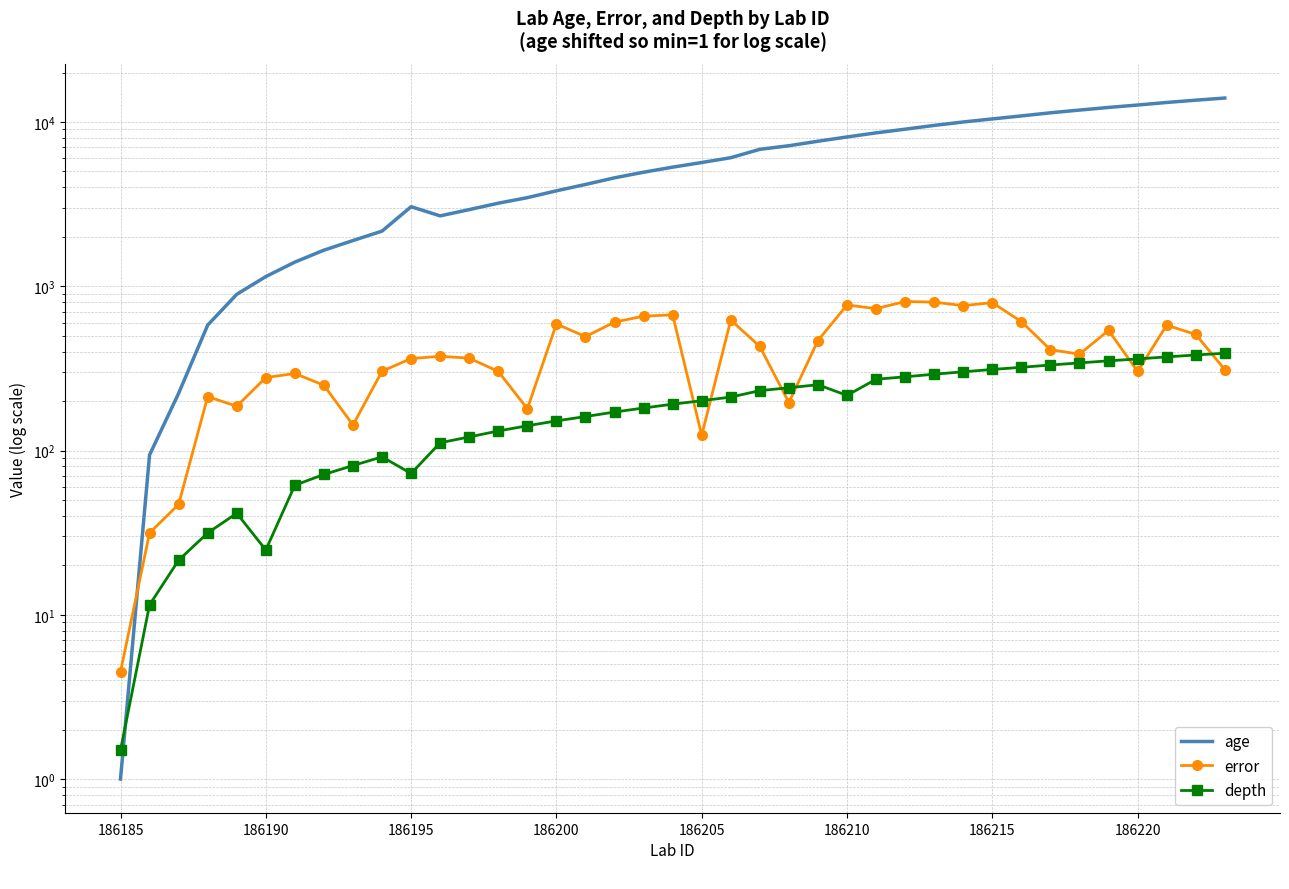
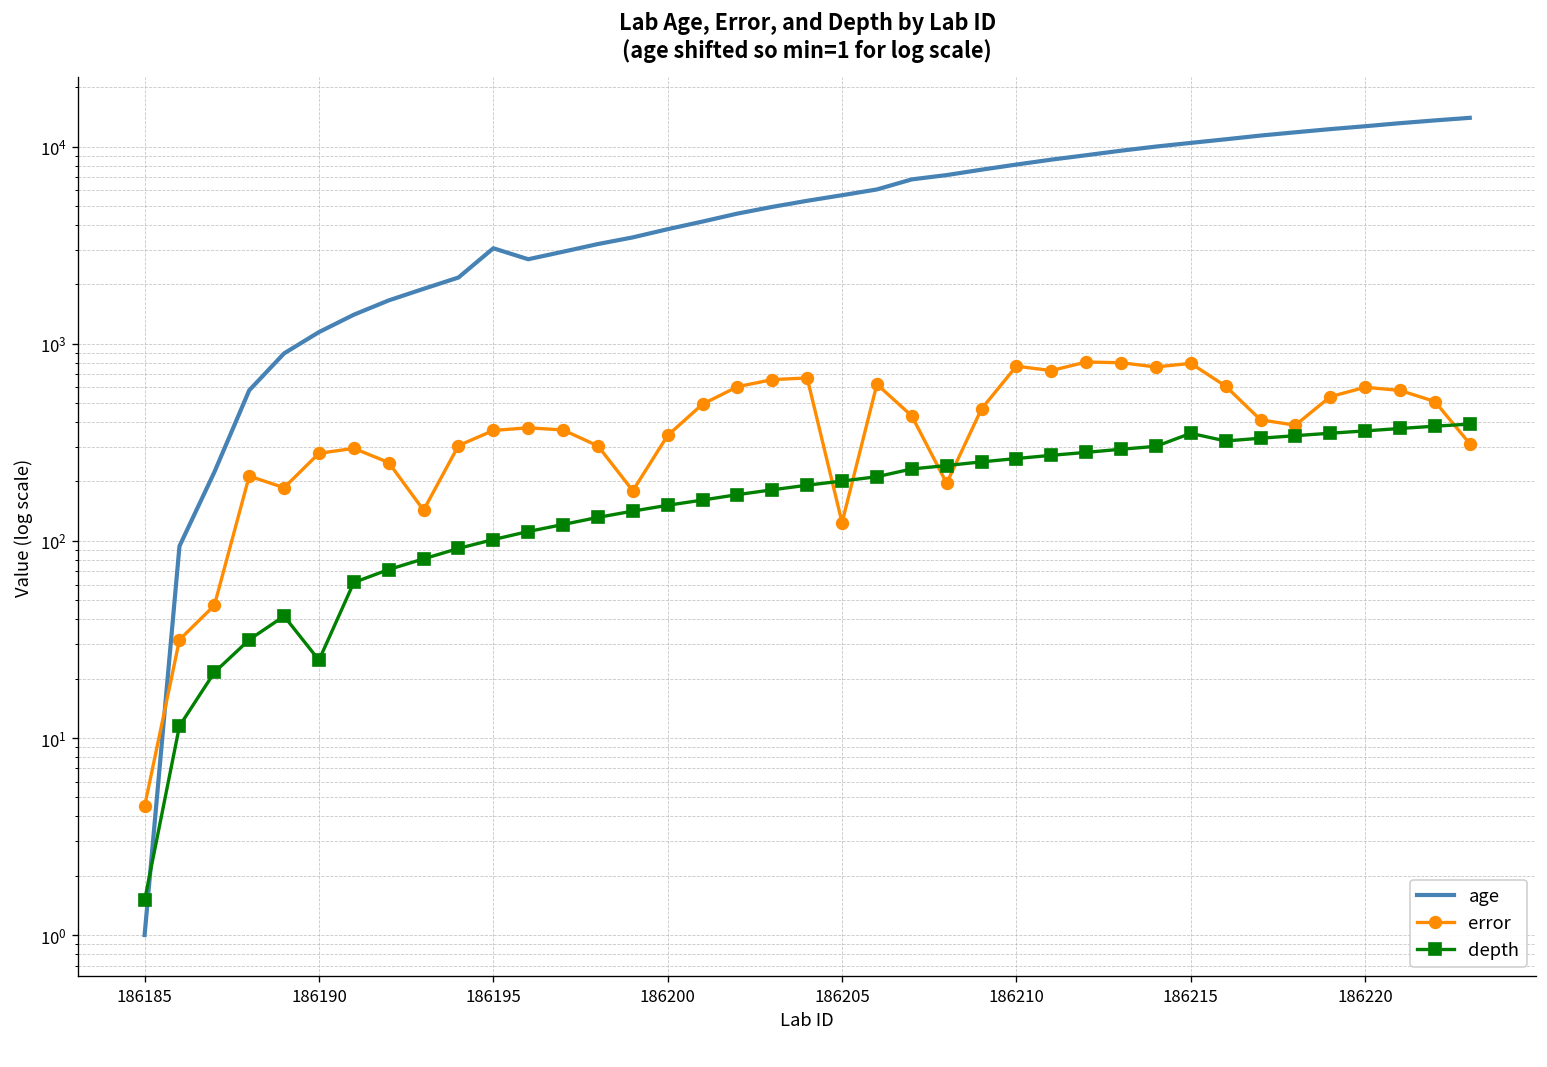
depth, 186195: 70 -> 100
error, 186200: 590 -> 340
depth, 186210: 220 -> 260
depth, 186215: 310 -> 350
error, 186220: 300 -> 600
